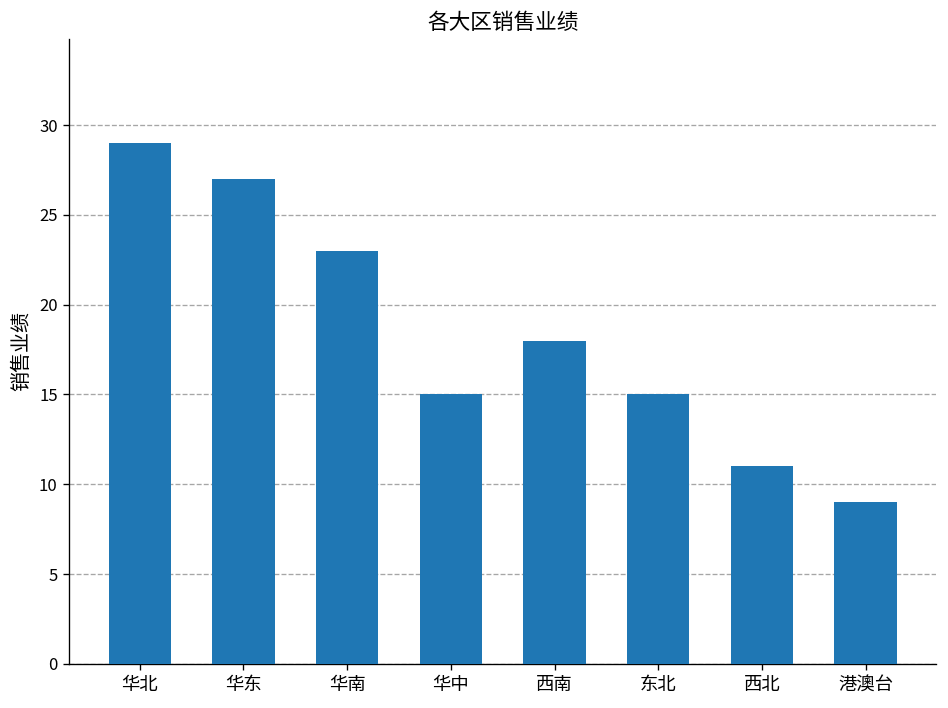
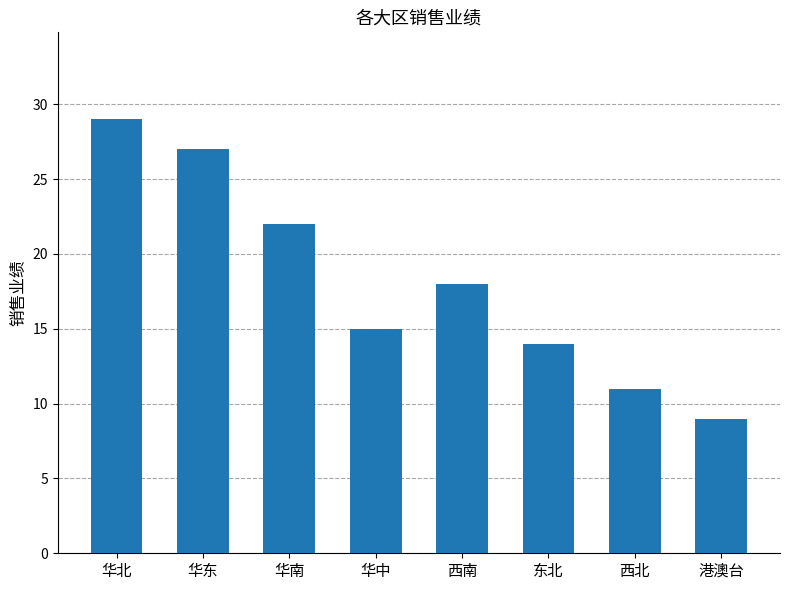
华南: 23 -> 22
东北: 15 -> 14
